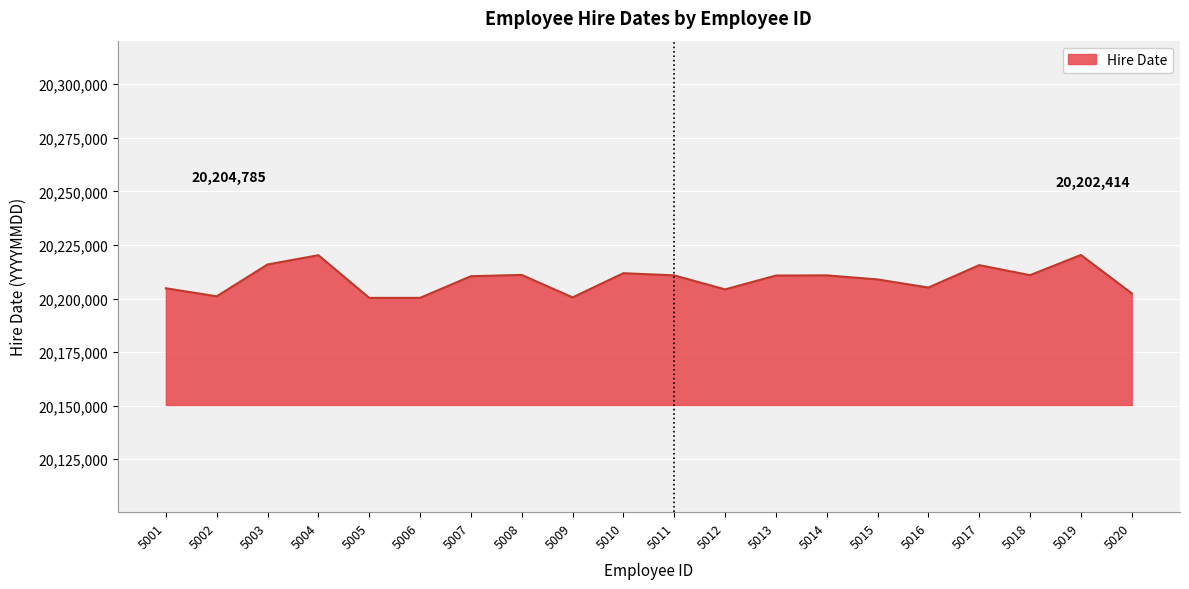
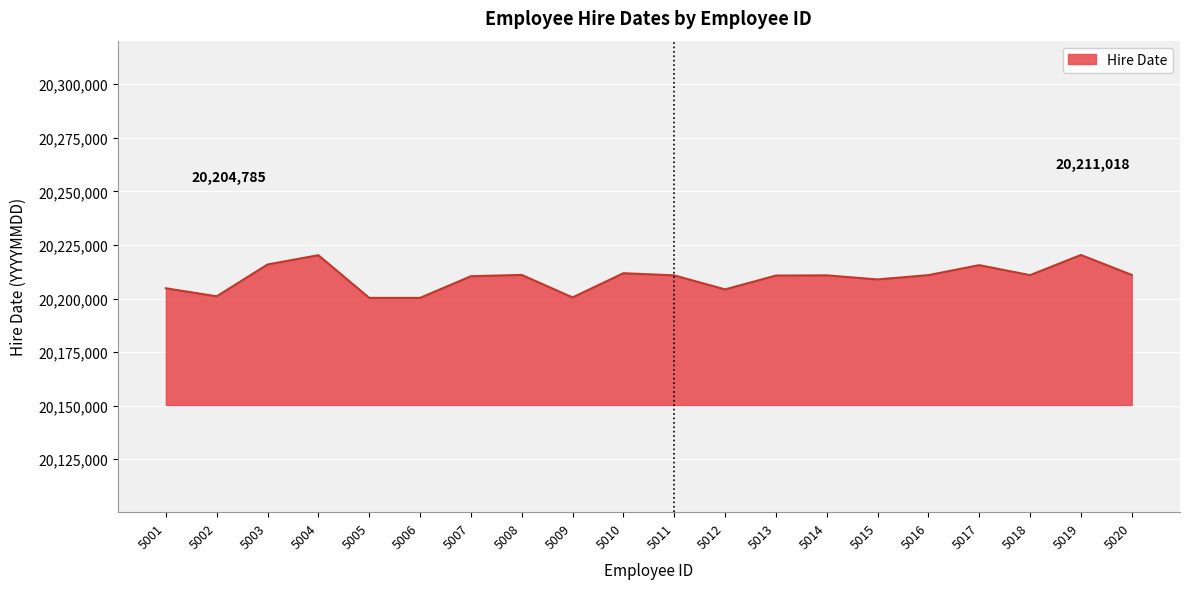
5016: 20,205,000 -> 20,211,000
5020: 20,202,414 -> 20,211,018
